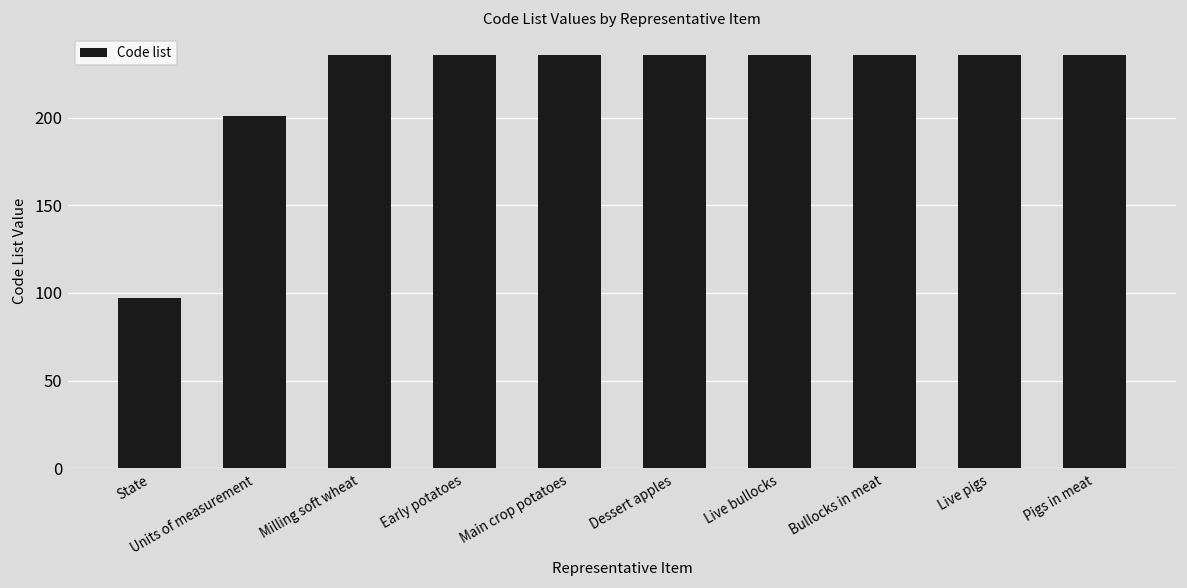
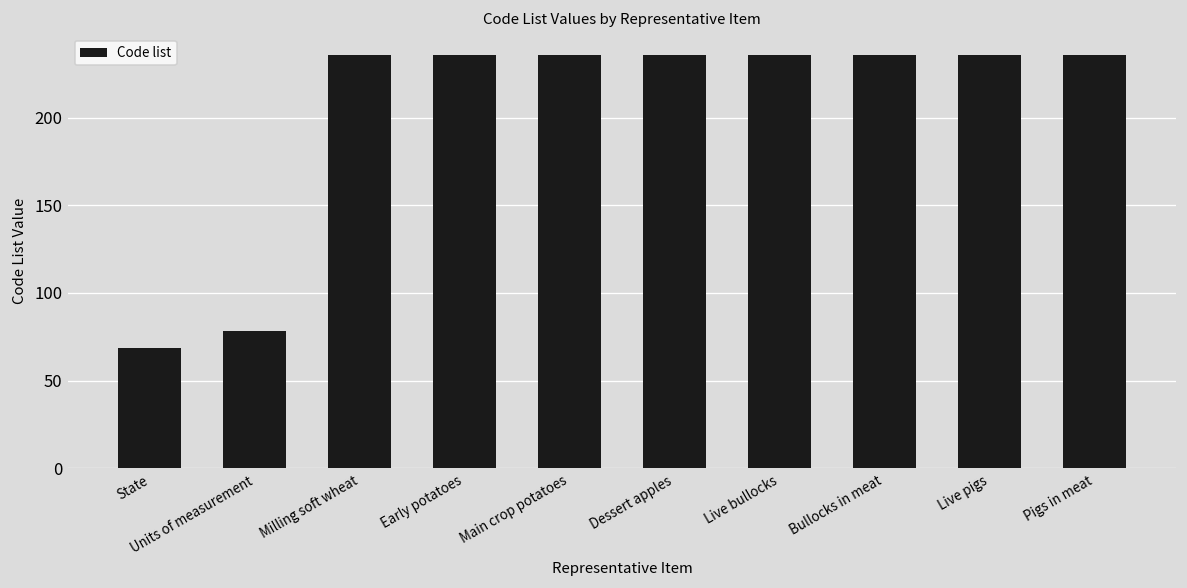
State: 97 -> 69
Units of measurement: 201 -> 78
